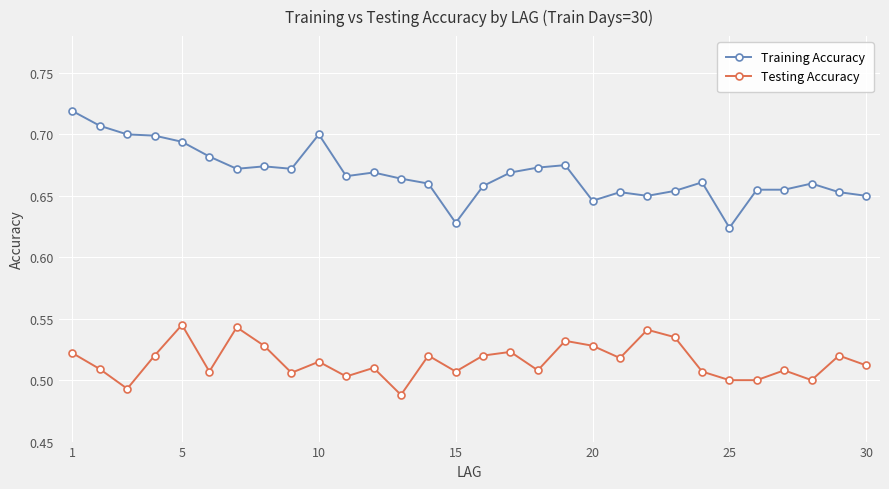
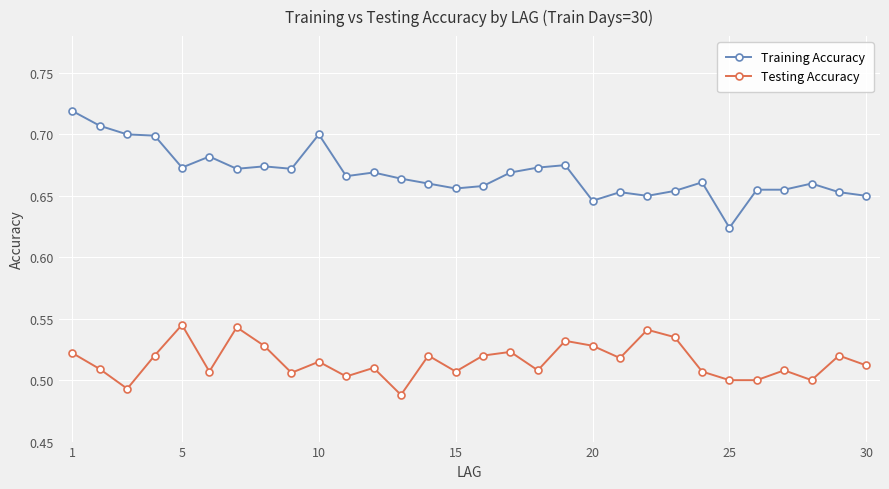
Training Accuracy, 5: 0.694 -> 0.673
Training Accuracy, 15: 0.628 -> 0.656
